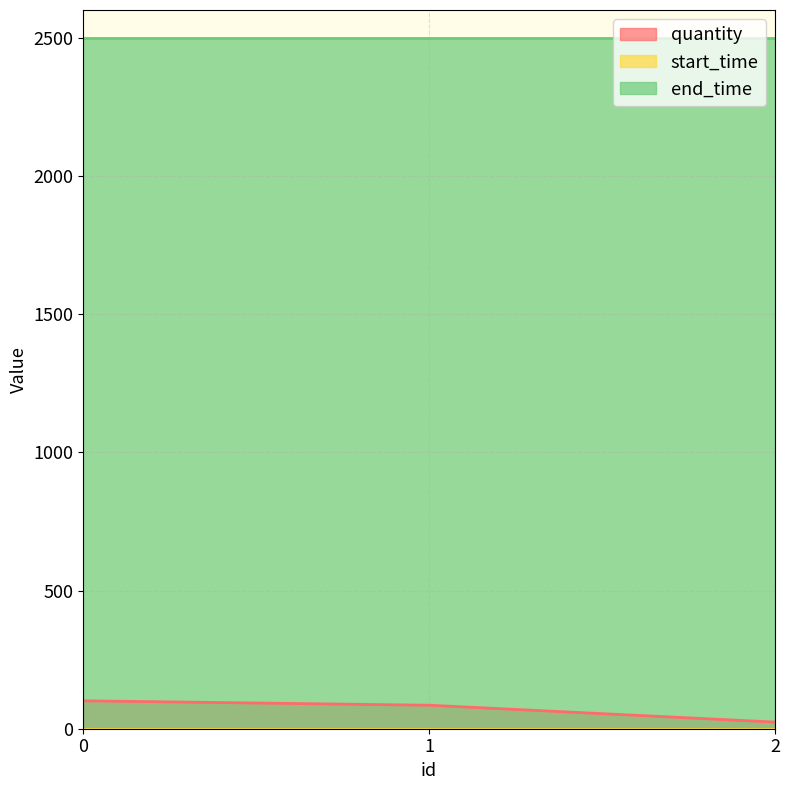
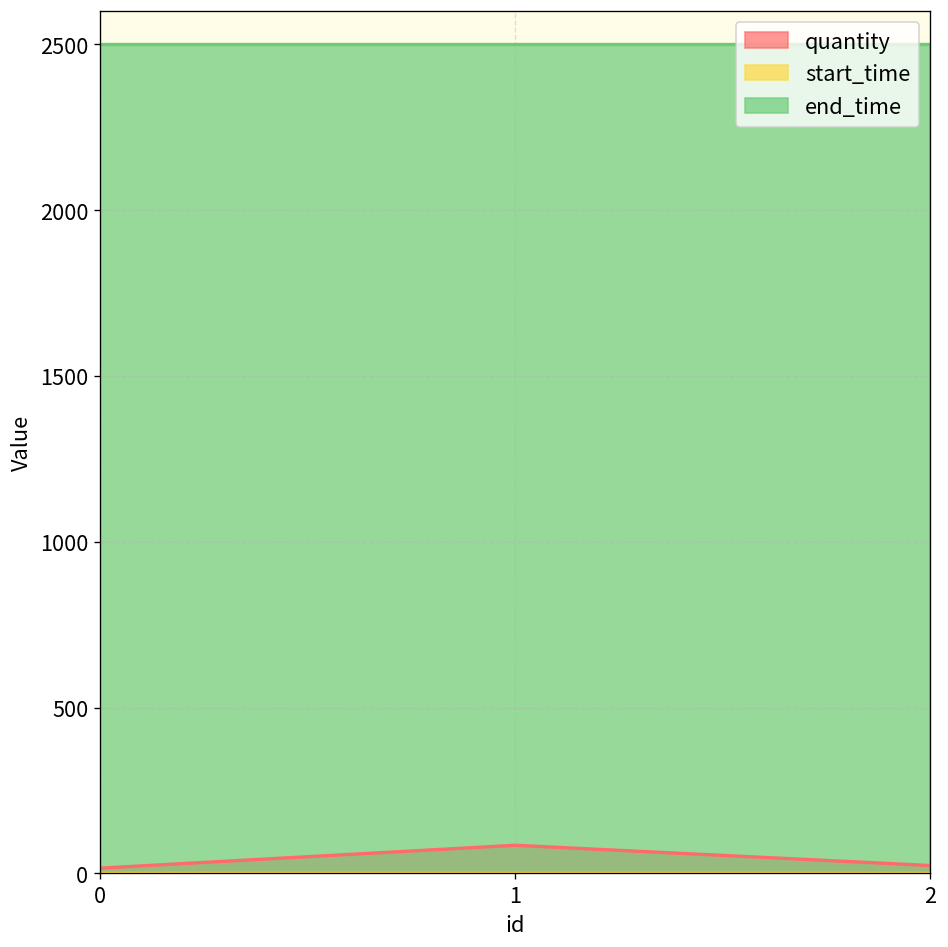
quantity, 0: 100 -> 20
